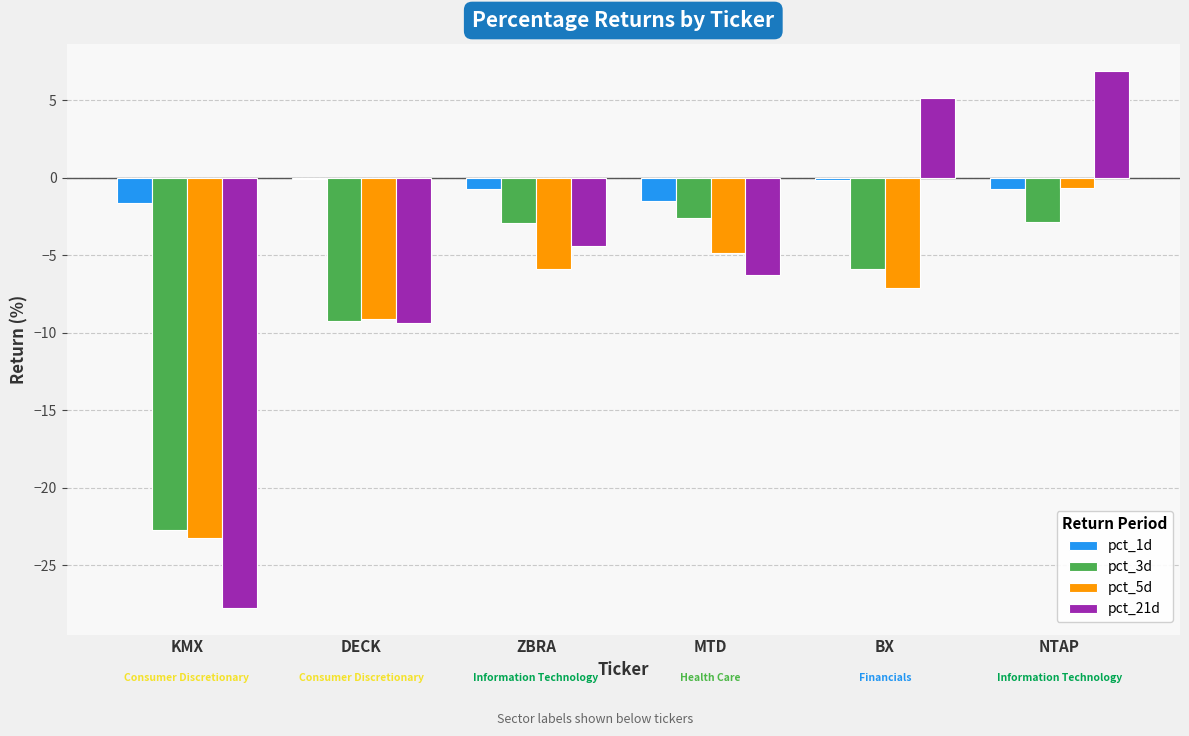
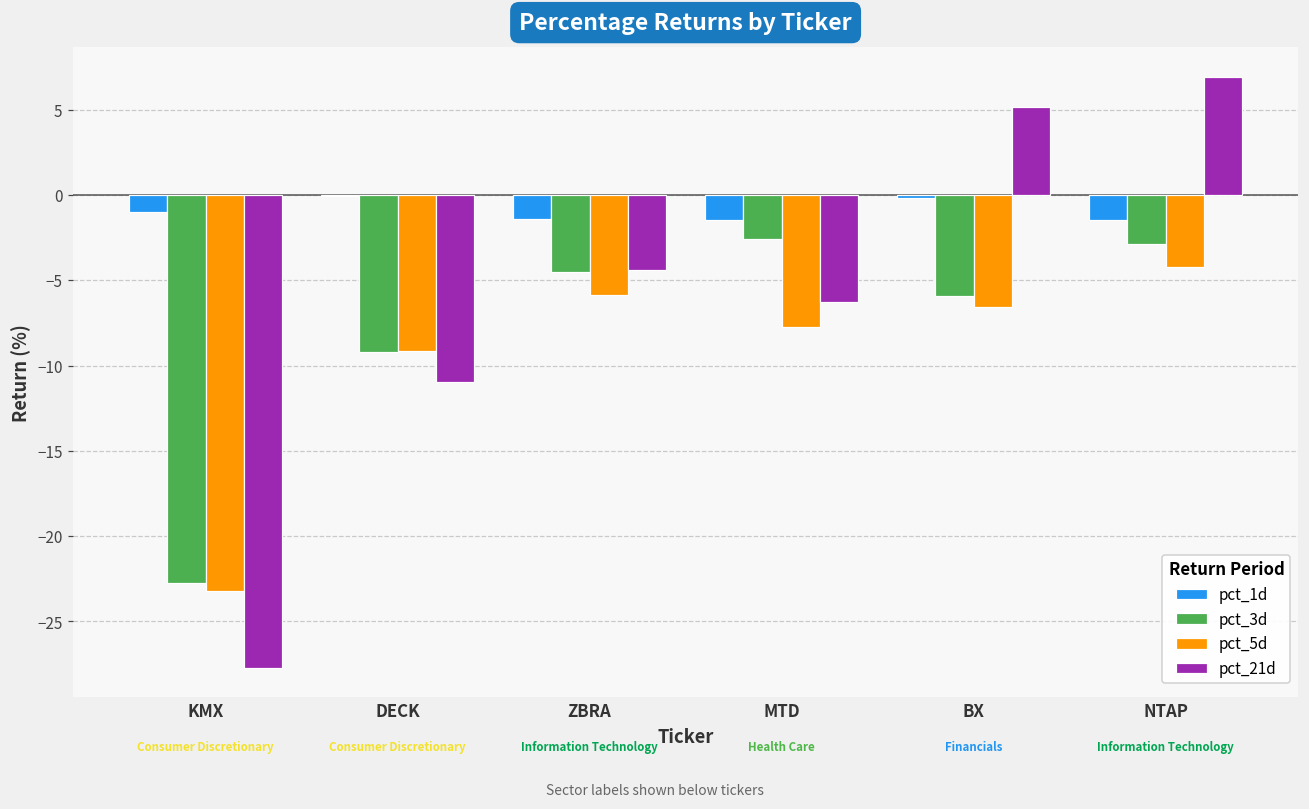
pct_1d, KMX: -1.6 -> -1.0
pct_21d, DECK: -9.4 -> -11.0
pct_1d, ZBRA: -0.7 -> -1.4
pct_3d, ZBRA: -2.9 -> -4.5
pct_5d, MTD: -4.8 -> -7.8
pct_5d, BX: -7.1 -> -6.6
pct_1d, NTAP: -0.7 -> -1.5
pct_5d, NTAP: -0.7 -> -4.2
